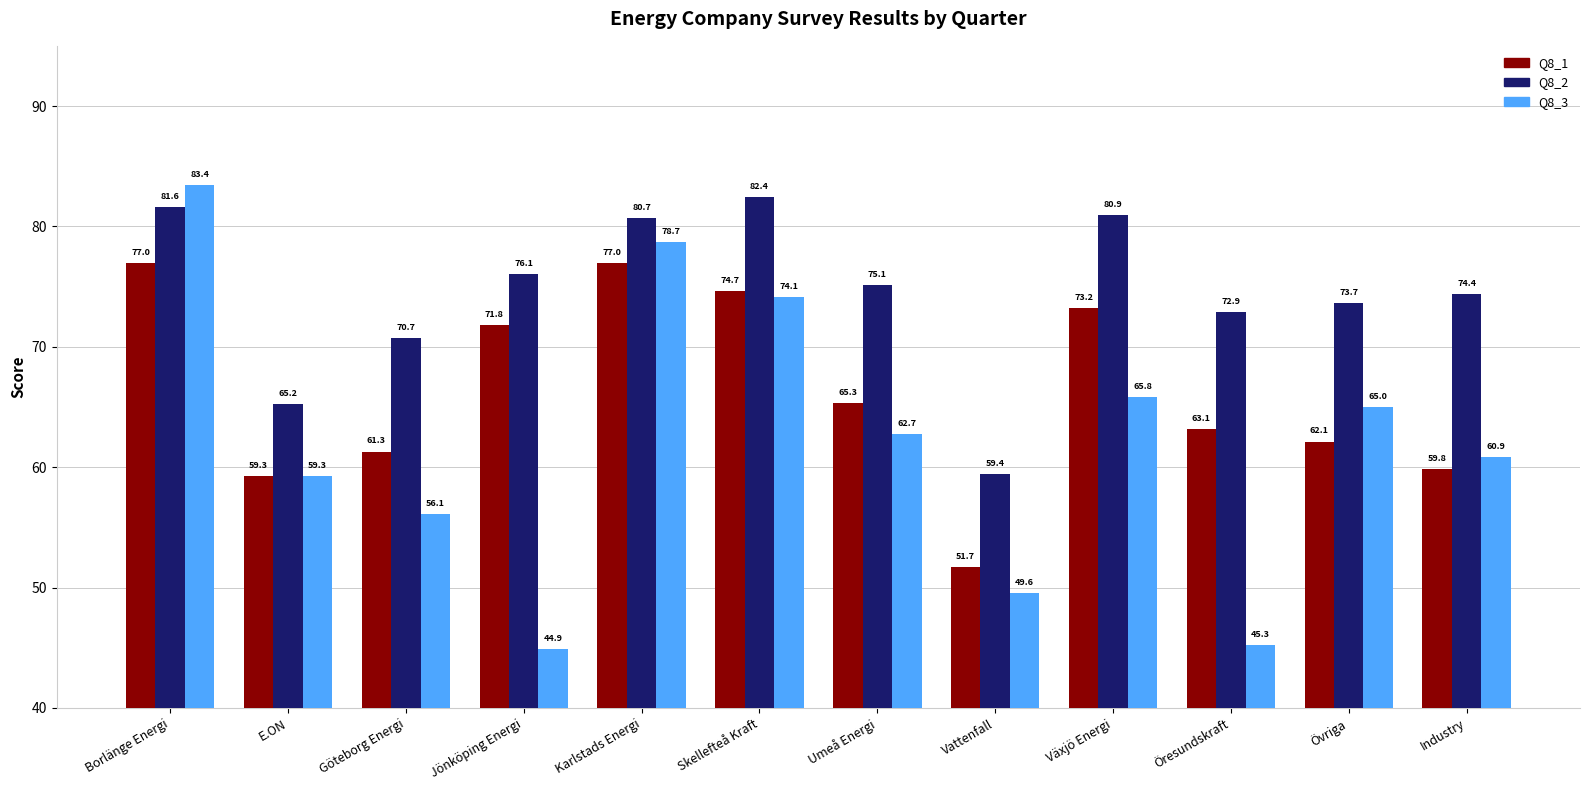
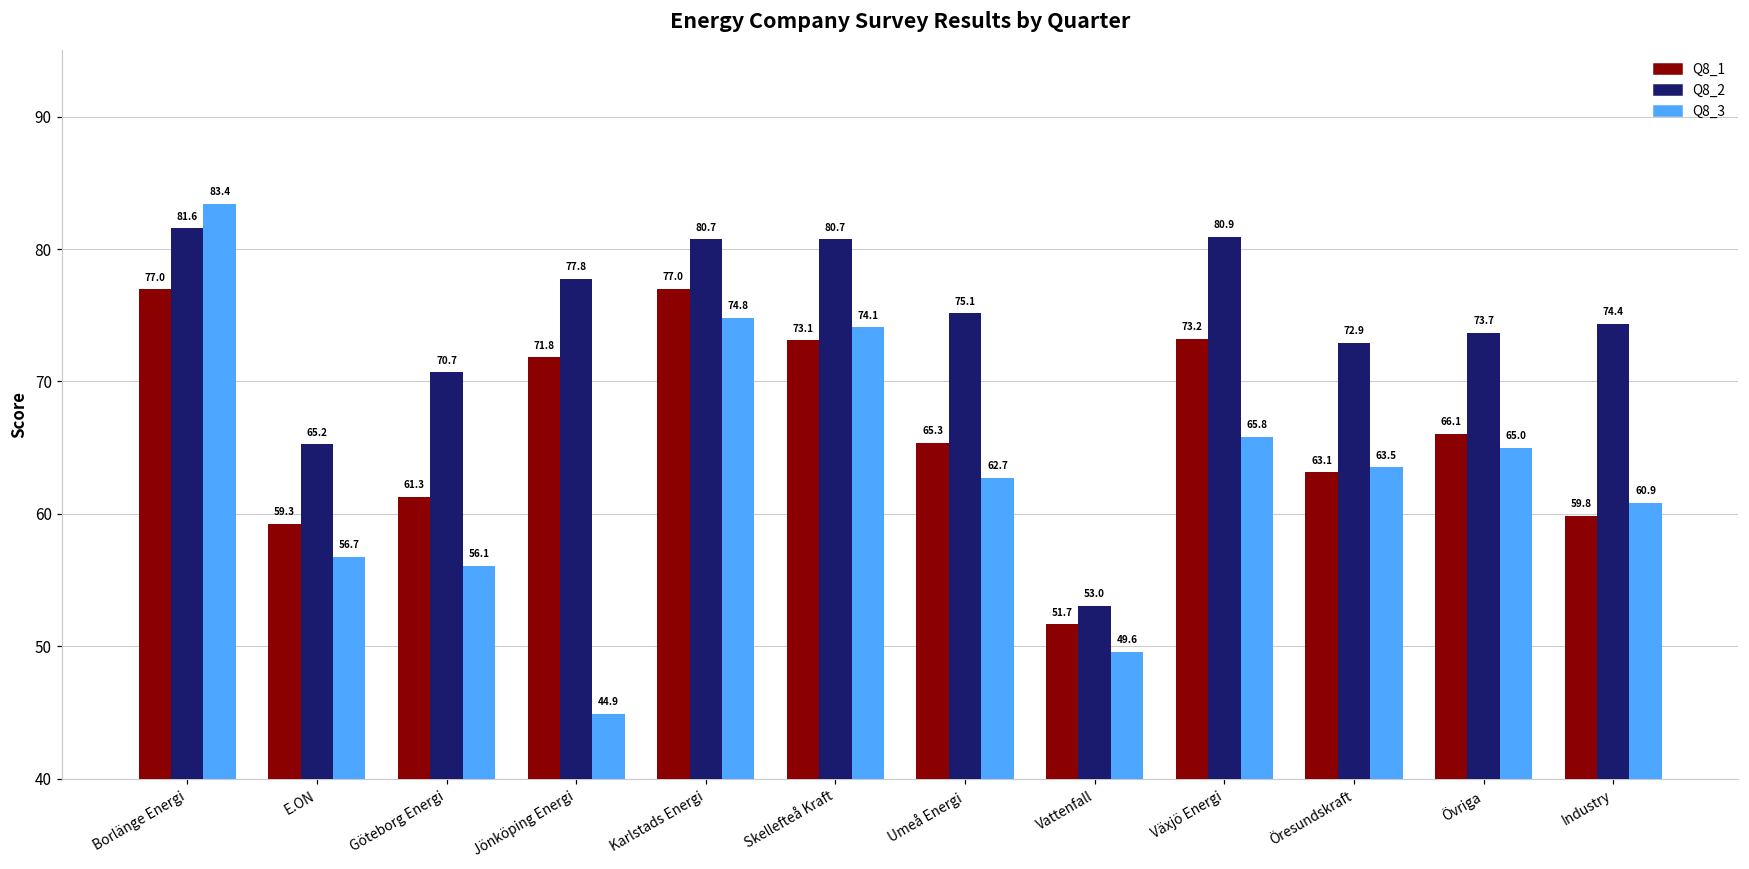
Q8_3, E.ON: 59.3 -> 56.7
Q8_2, Jönköping Energi: 76.1 -> 77.8
Q8_3, Karlstads Energi: 78.7 -> 74.8
Q8_1, Skellefteå Kraft: 74.7 -> 73.1
Q8_2, Skellefteå Kraft: 82.4 -> 80.7
Q8_2, Vattenfall: 59.4 -> 53.0
Q8_3, Öresundskraft: 45.3 -> 63.5
Q8_1, Övriga: 62.1 -> 66.1
